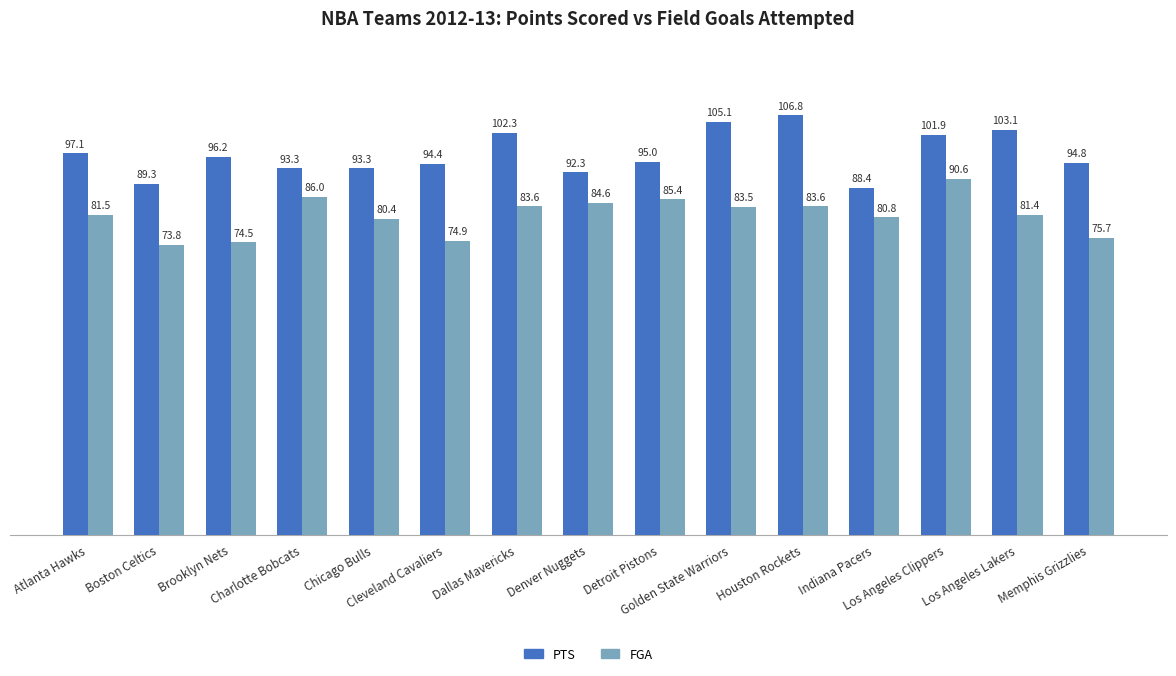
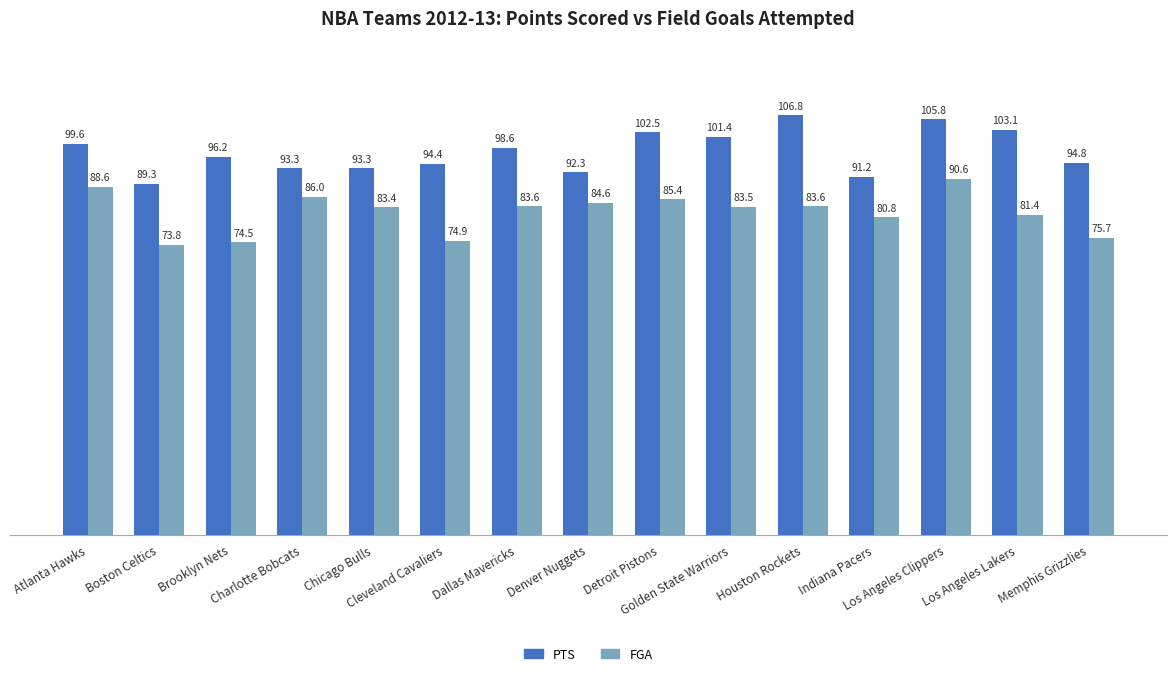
PTS, Atlanta Hawks: 97.1 -> 99.6
FGA, Atlanta Hawks: 81.5 -> 88.6
FGA, Chicago Bulls: 80.4 -> 83.4
PTS, Dallas Mavericks: 102.3 -> 98.6
PTS, Detroit Pistons: 95.0 -> 102.5
PTS, Golden State Warriors: 105.1 -> 101.4
PTS, Indiana Pacers: 88.4 -> 91.2
PTS, Los Angeles Clippers: 101.9 -> 105.8
